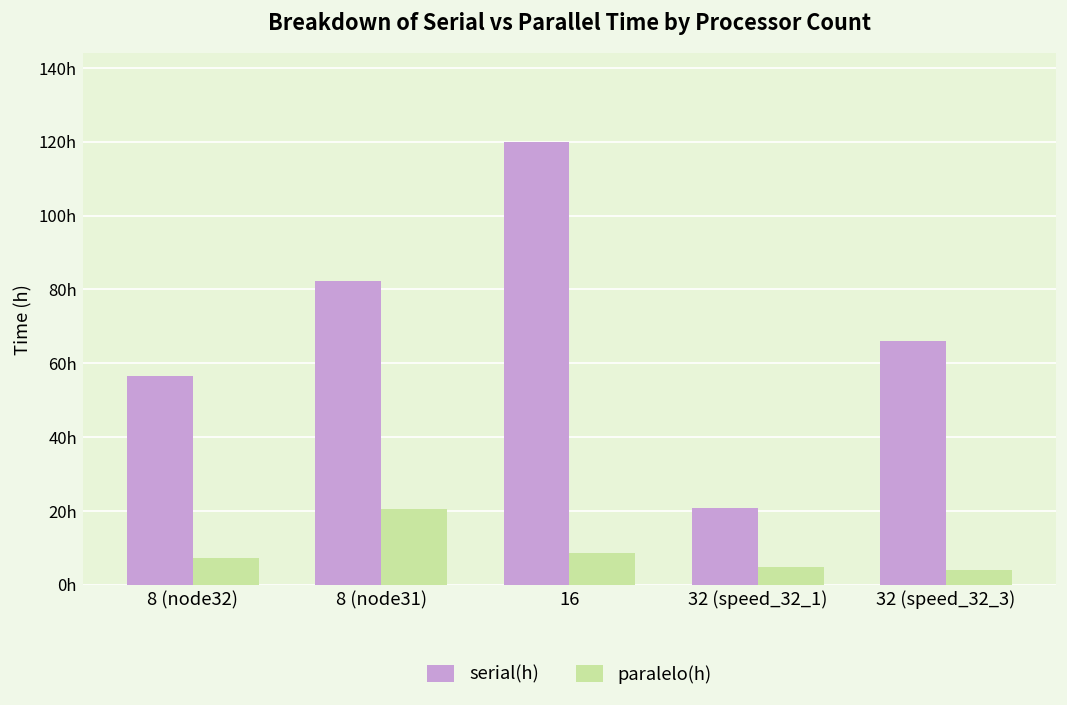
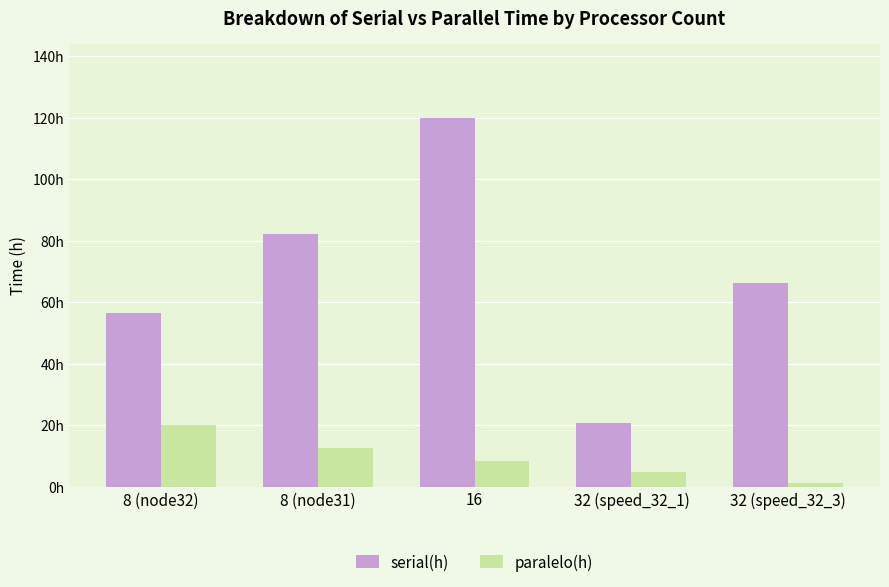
paralelo(h), 8 (node32): 7h -> 20h
paralelo(h), 8 (node31): 21h -> 13h
paralelo(h), 32 (speed_32_3): 4h -> 1h
